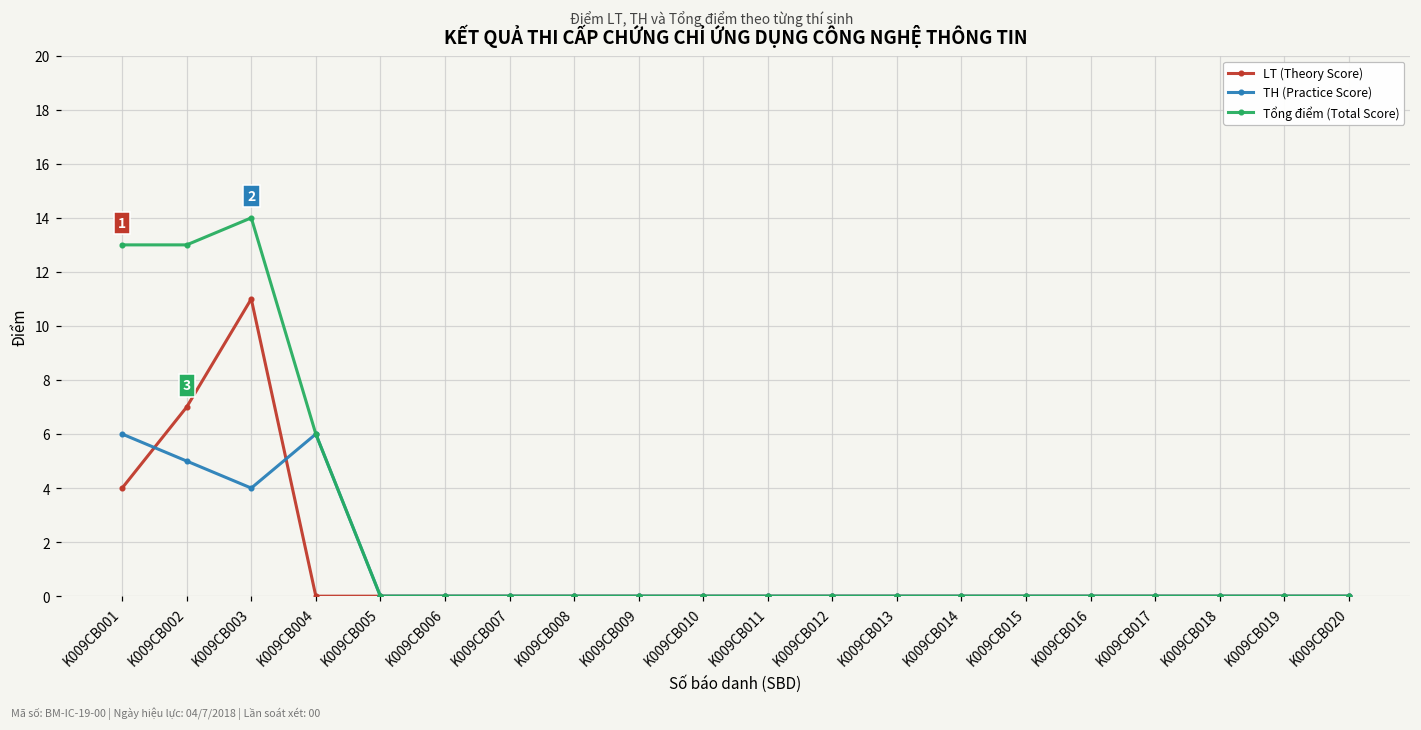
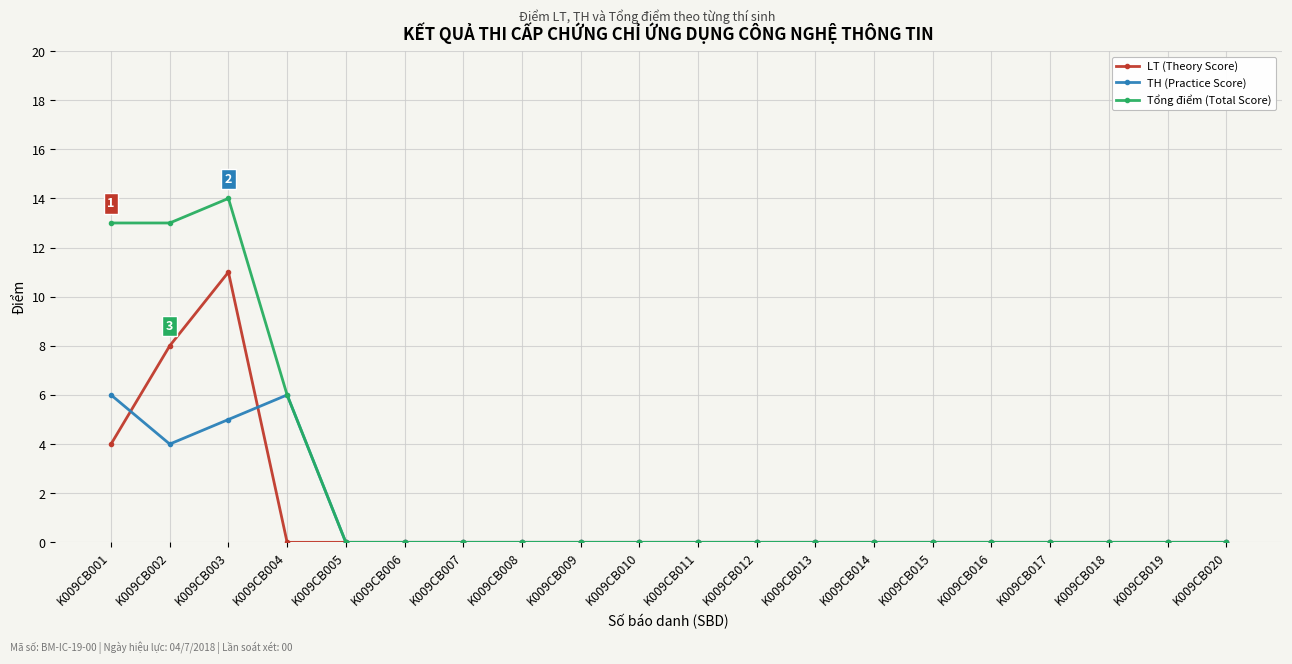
LT (Theory Score), K009CB002: 7 -> 8
TH (Practice Score), K009CB002: 5 -> 4
TH (Practice Score), K009CB003: 4 -> 5
